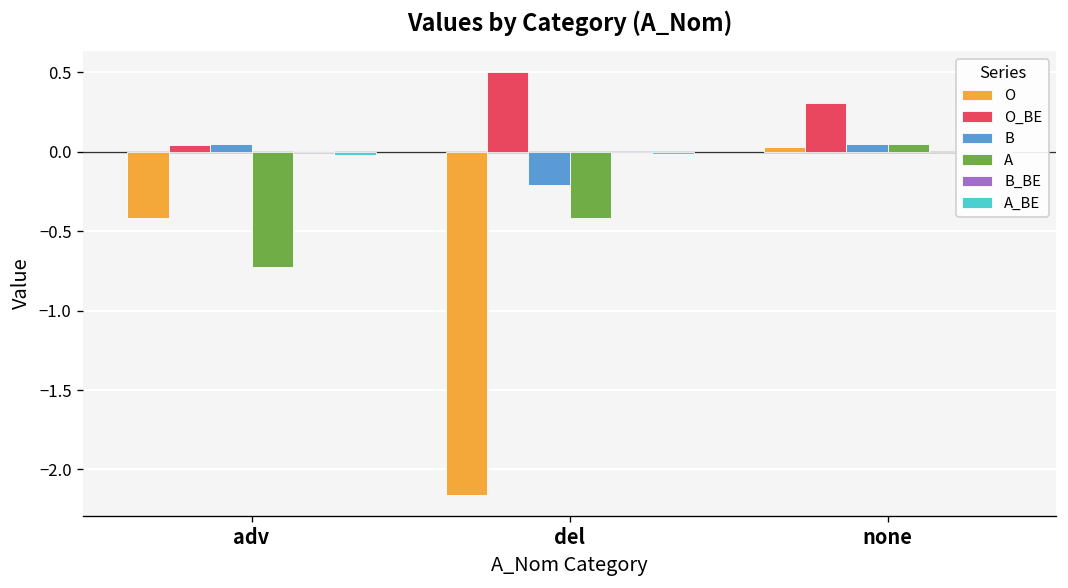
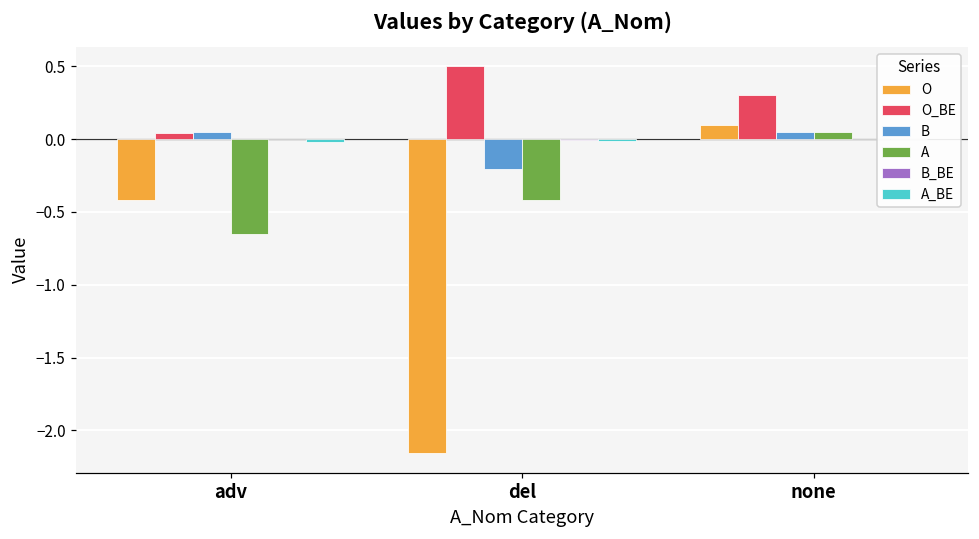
A, adv: -0.72 -> -0.65
O, none: 0.03 -> 0.10
